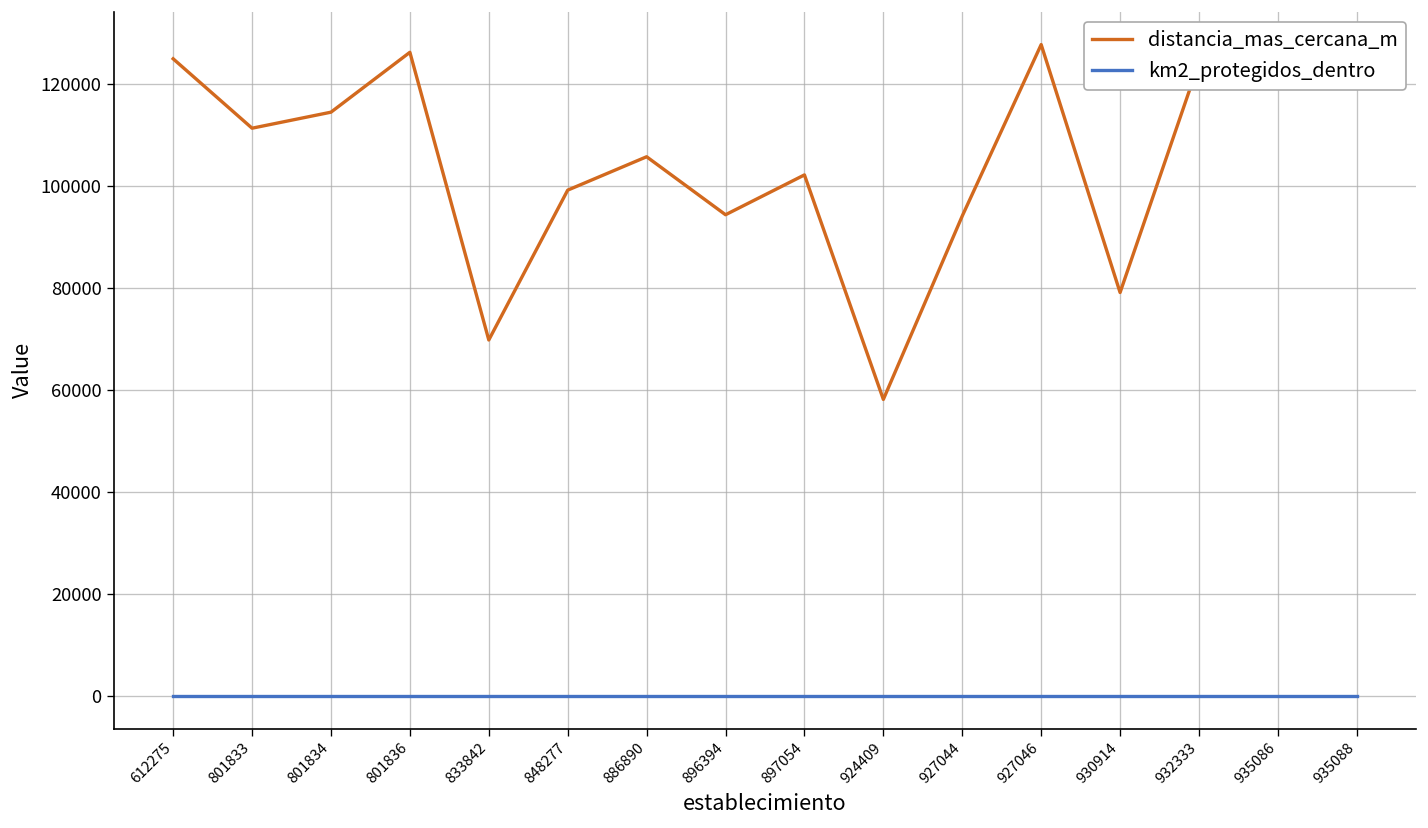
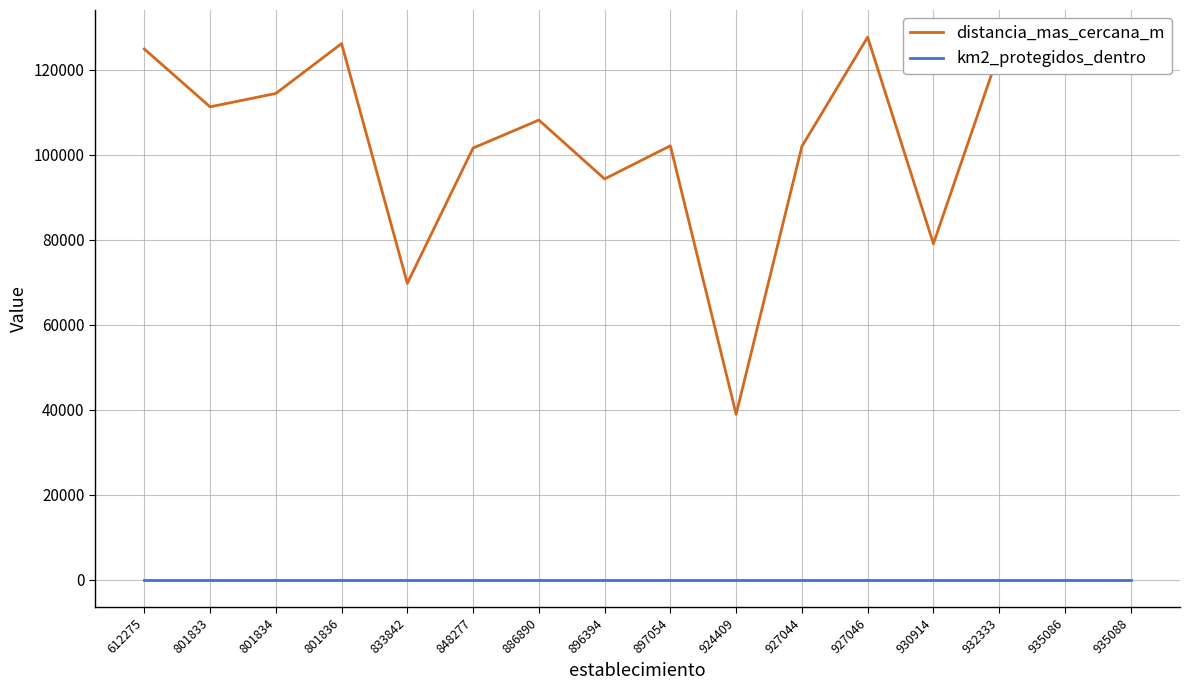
distancia_mas_cercana_m, 848277: 99000 -> 102000
distancia_mas_cercana_m, 886890: 106000 -> 108000
distancia_mas_cercana_m, 924409: 58000 -> 39000
distancia_mas_cercana_m, 927044: 94000 -> 102000
